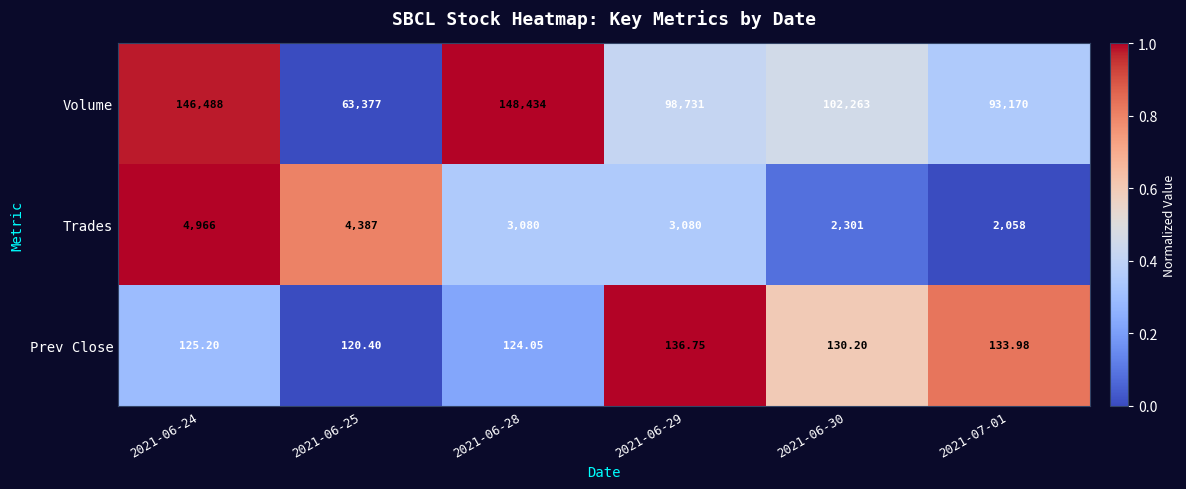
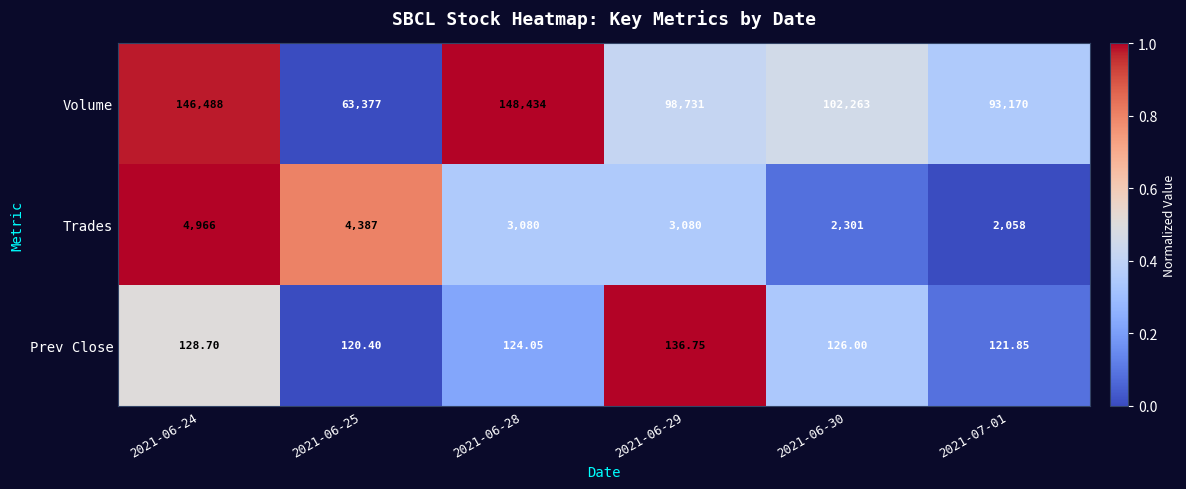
Prev Close, 2021-06-24: 125.20 -> 128.70
Prev Close, 2021-06-30: 130.20 -> 126.00
Prev Close, 2021-07-01: 133.98 -> 121.85
